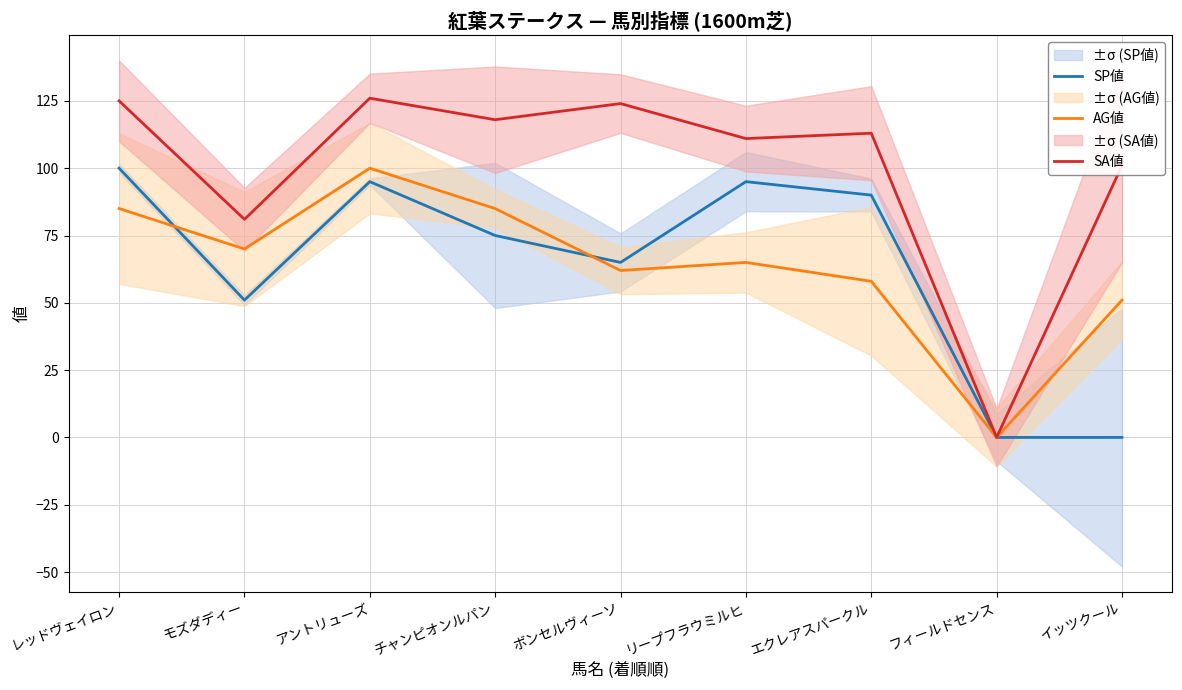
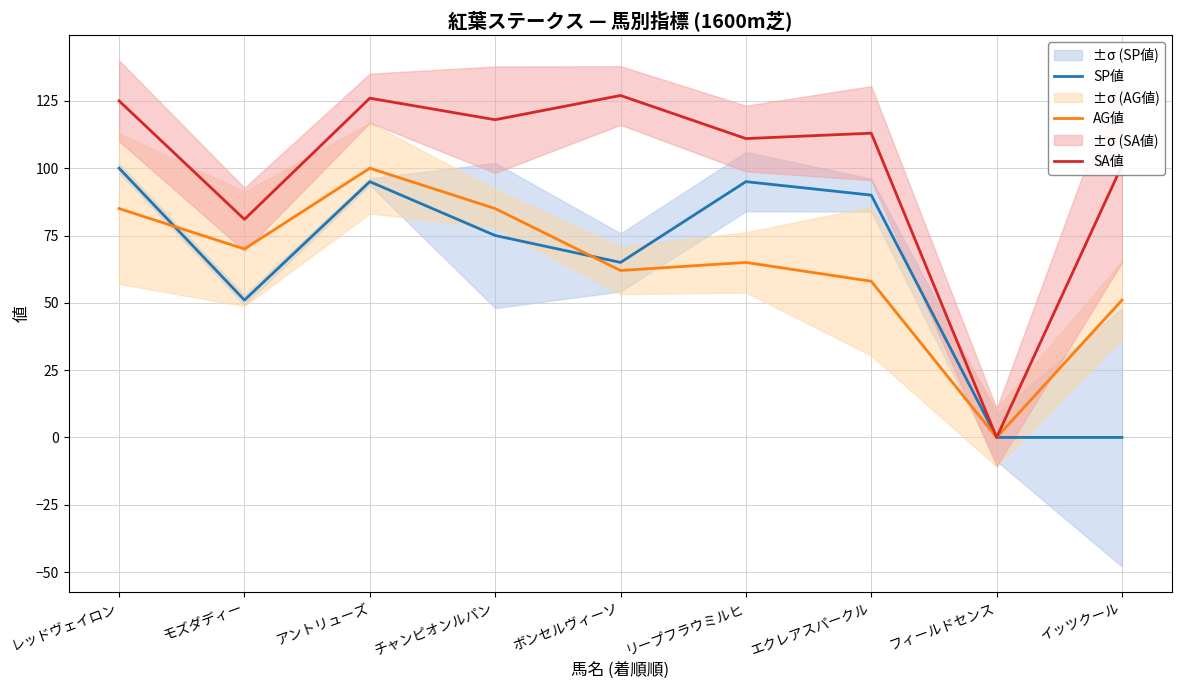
SA値, ボンセルヴィーソ: 124 -> 127
